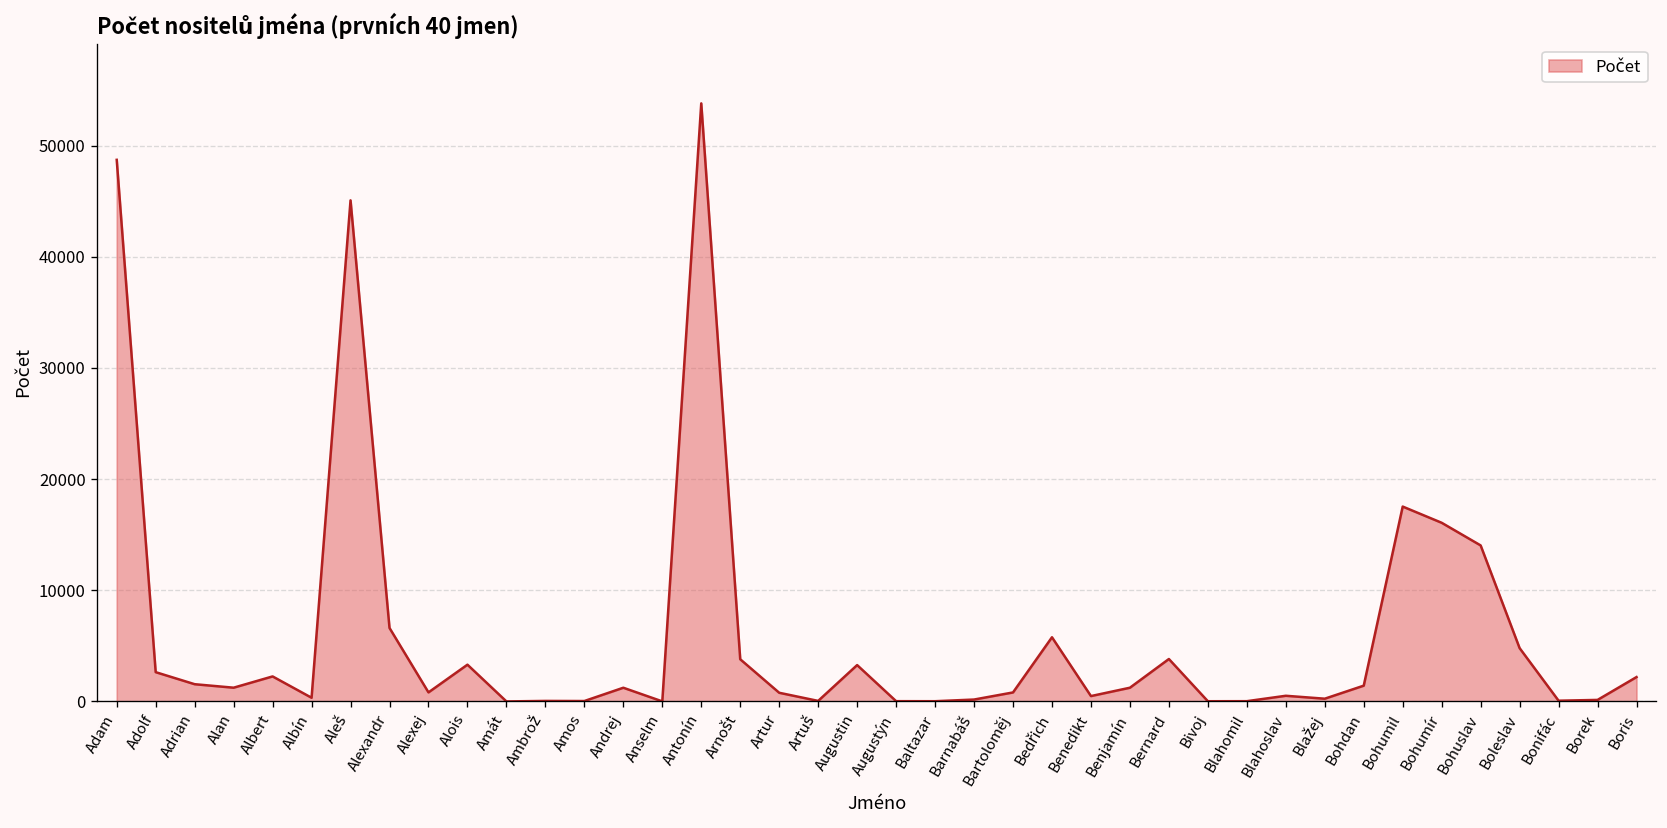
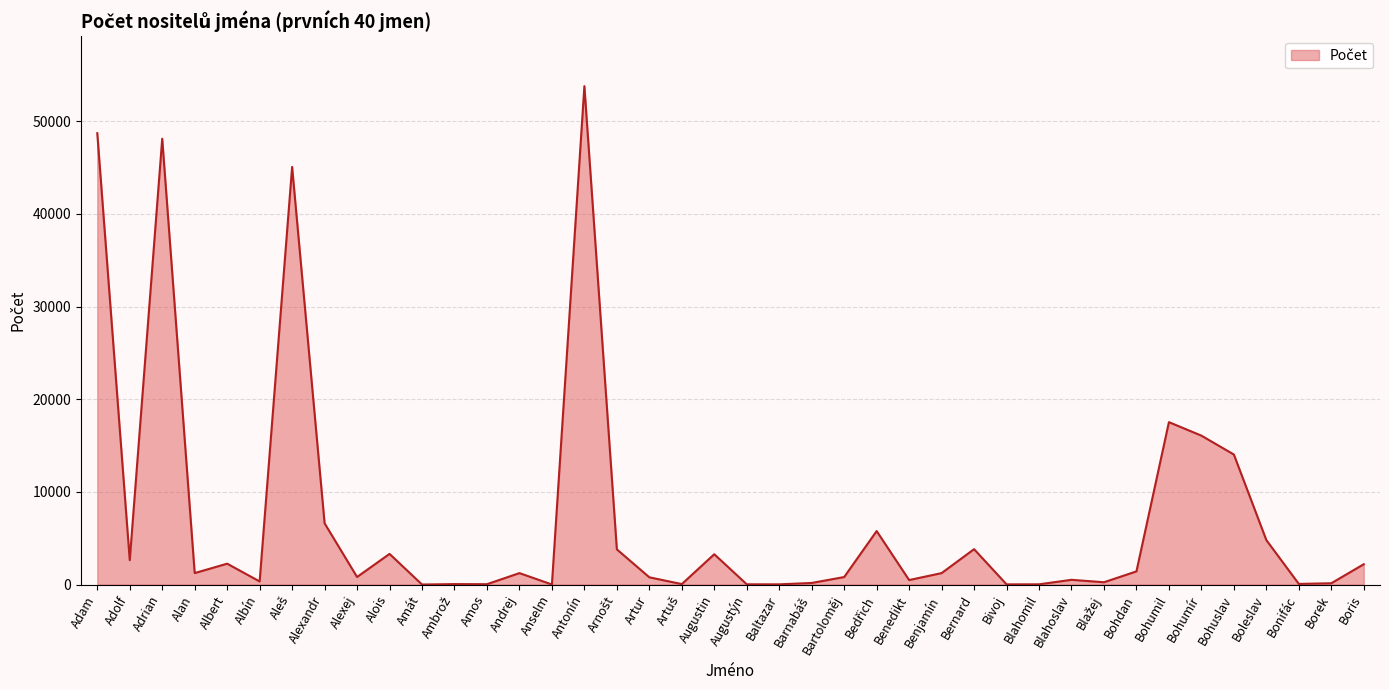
Adrian: 2000 -> 48000
